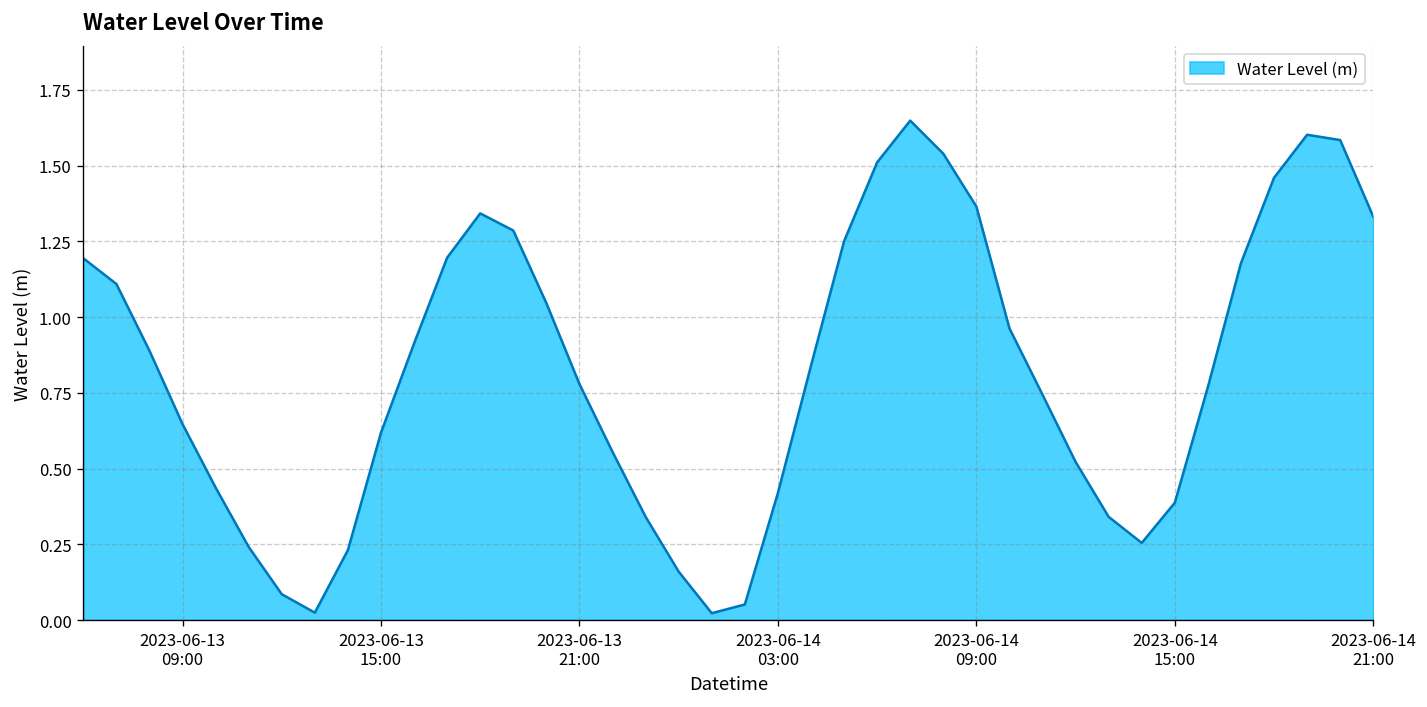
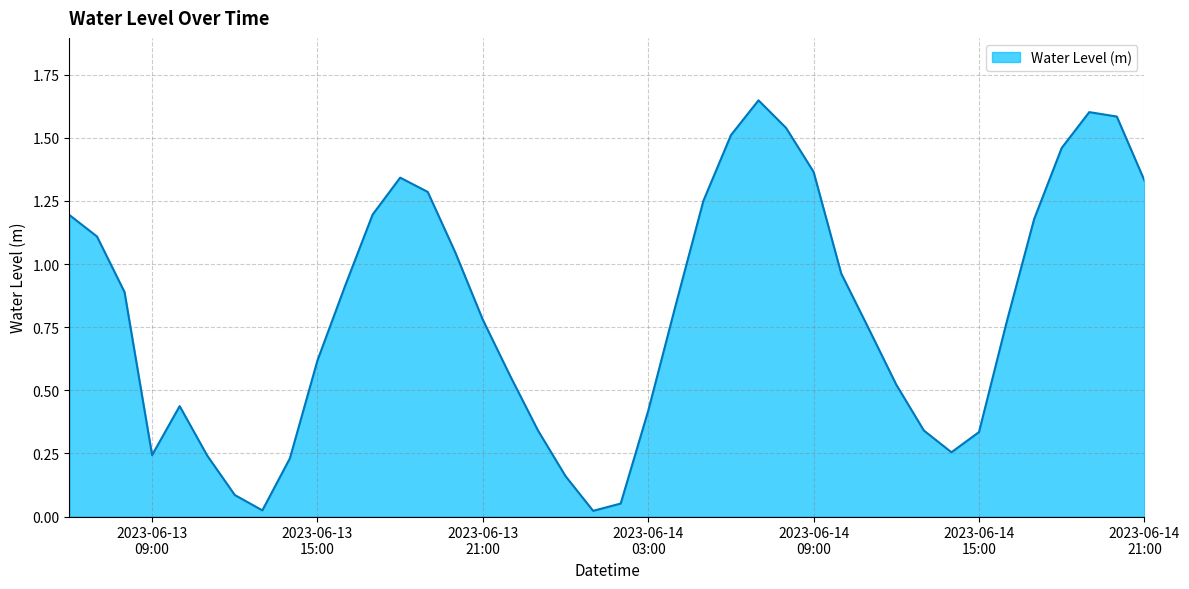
2023-06-13 09:00: 0.65 -> 0.24
2023-06-14 15:00: 0.39 -> 0.33
